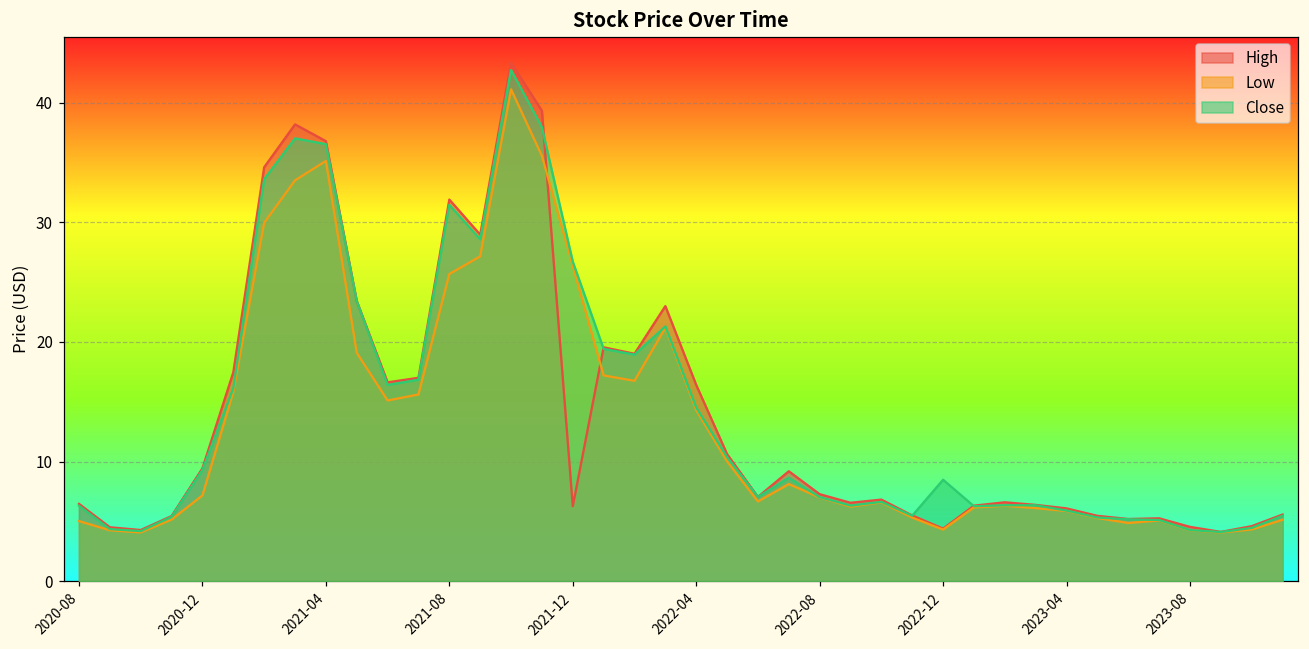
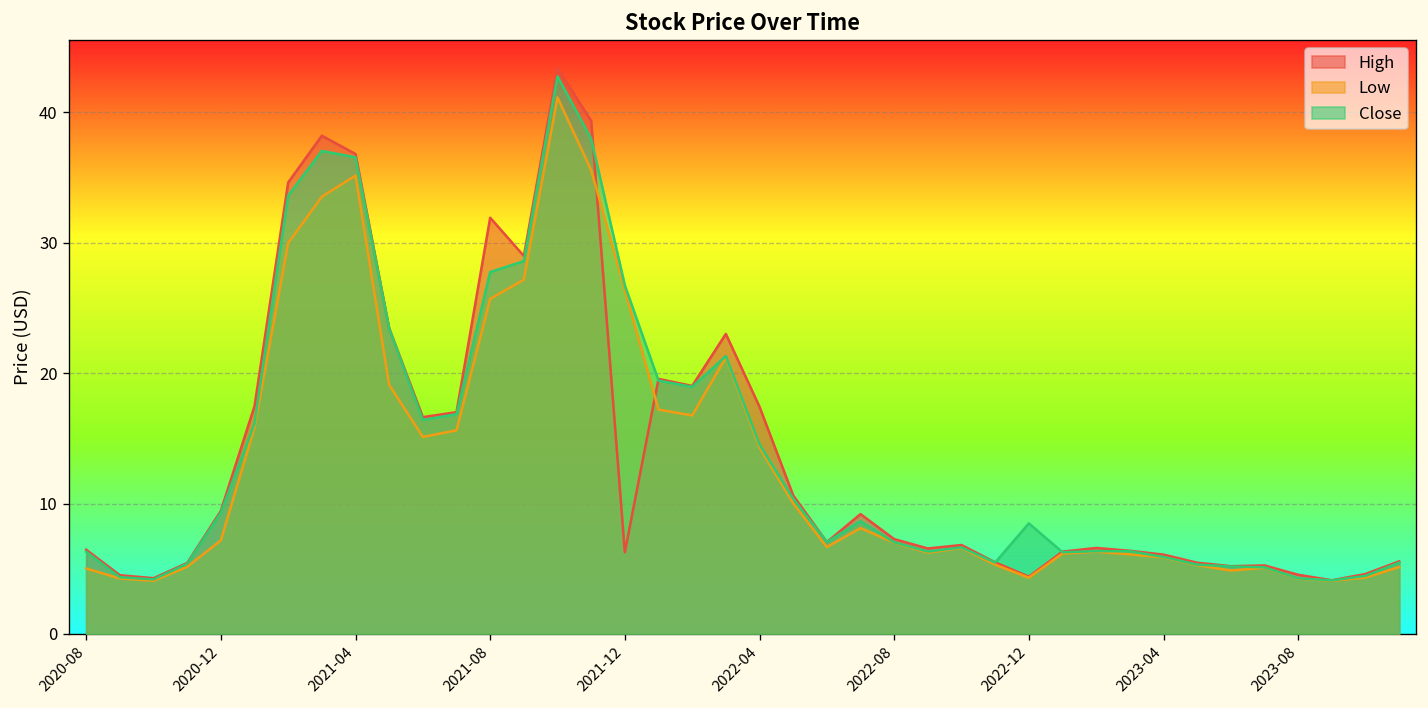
Close, 2021-08: 31.5 -> 27.7
High, 2022-04: 16.4 -> 17.4
